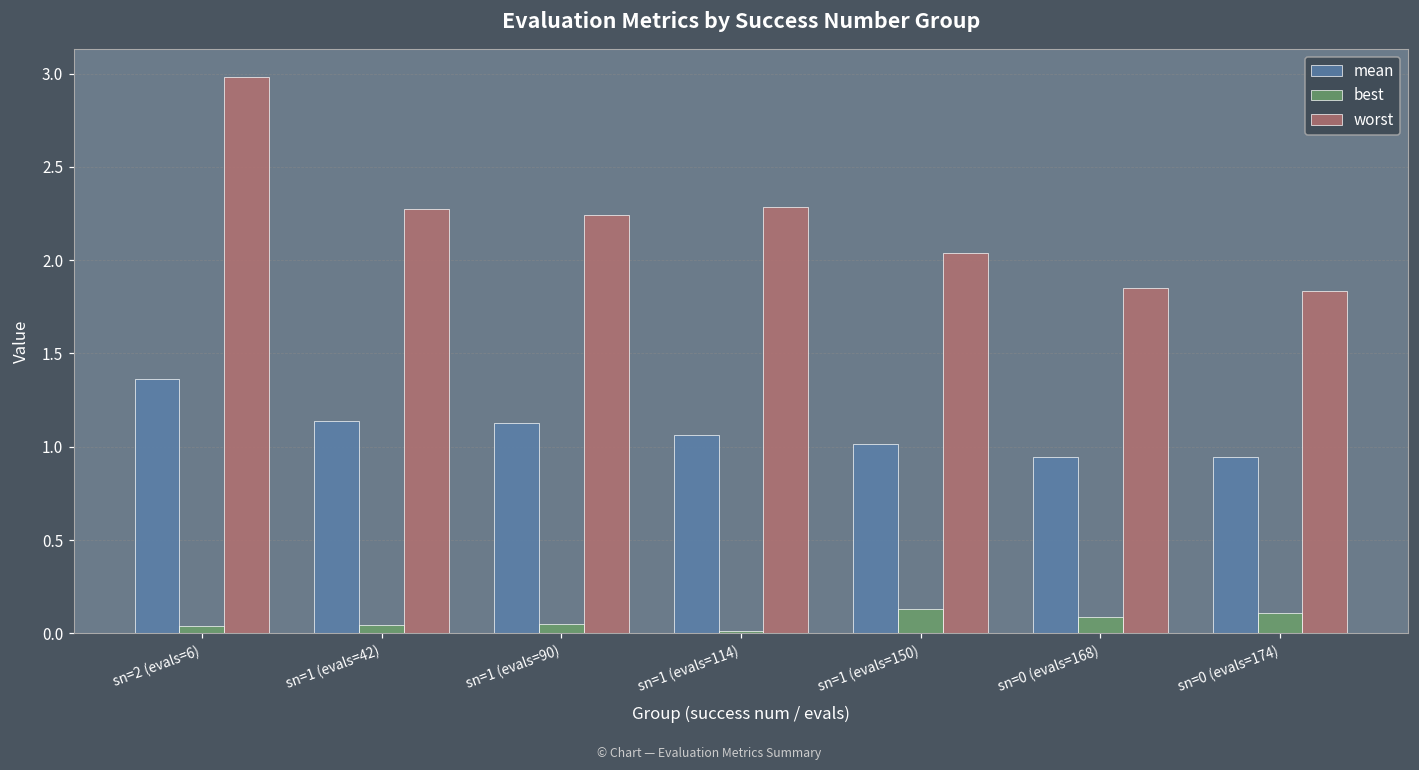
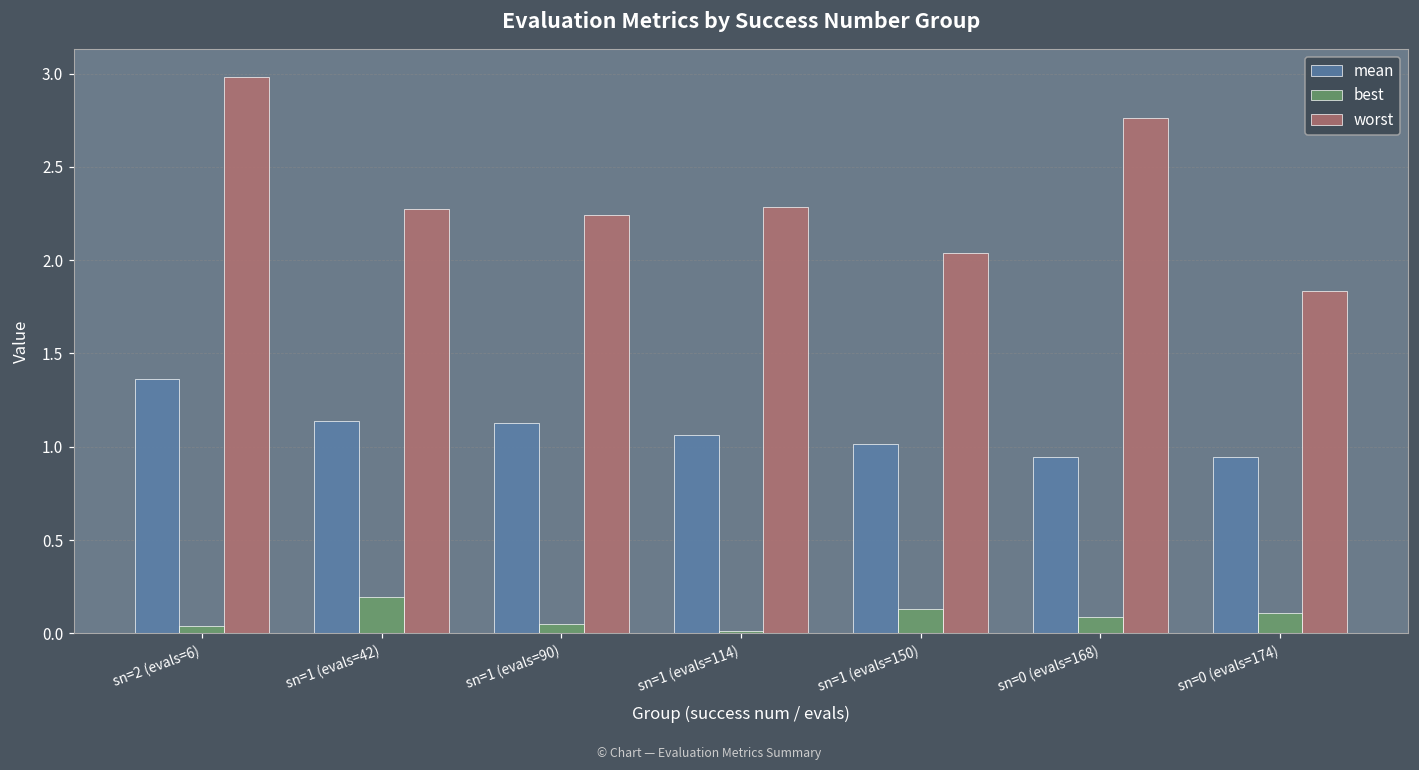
best, sn=1 (evals=42): 0.04 -> 0.19
worst, sn=0 (evals=168): 1.85 -> 2.76
